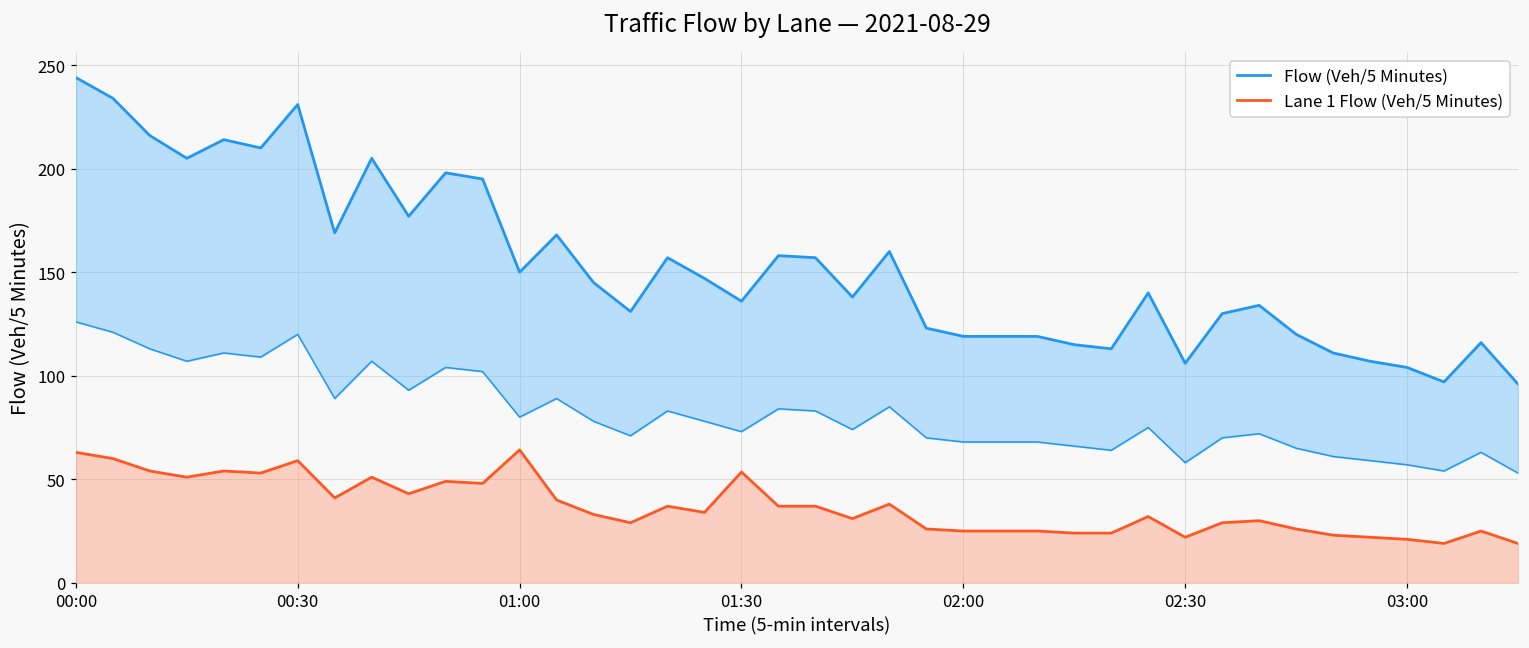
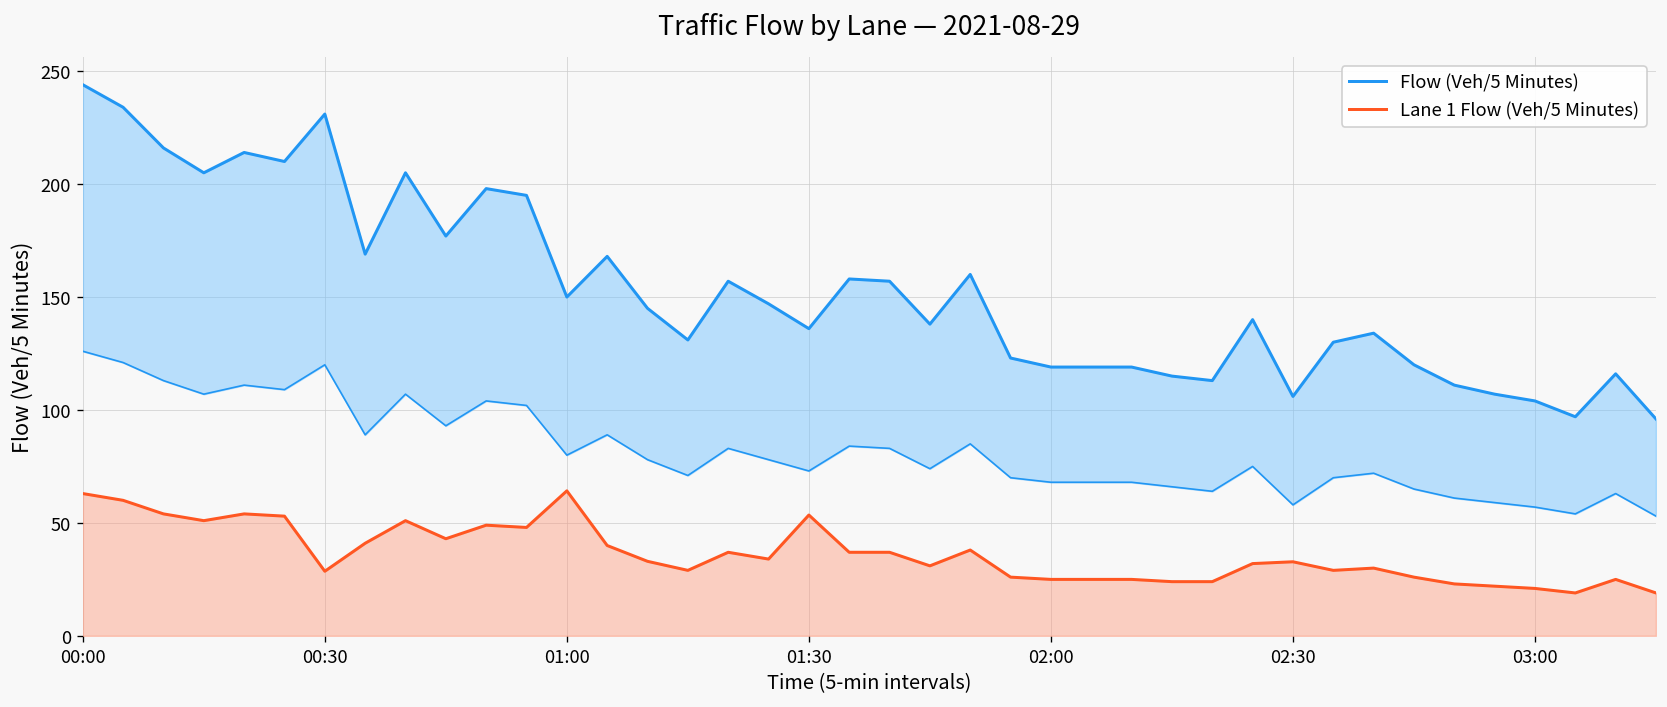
Lane 1 Flow (Veh/5 Minutes), 00:30: 59 -> 29
Lane 1 Flow (Veh/5 Minutes), 02:30: 22 -> 33
